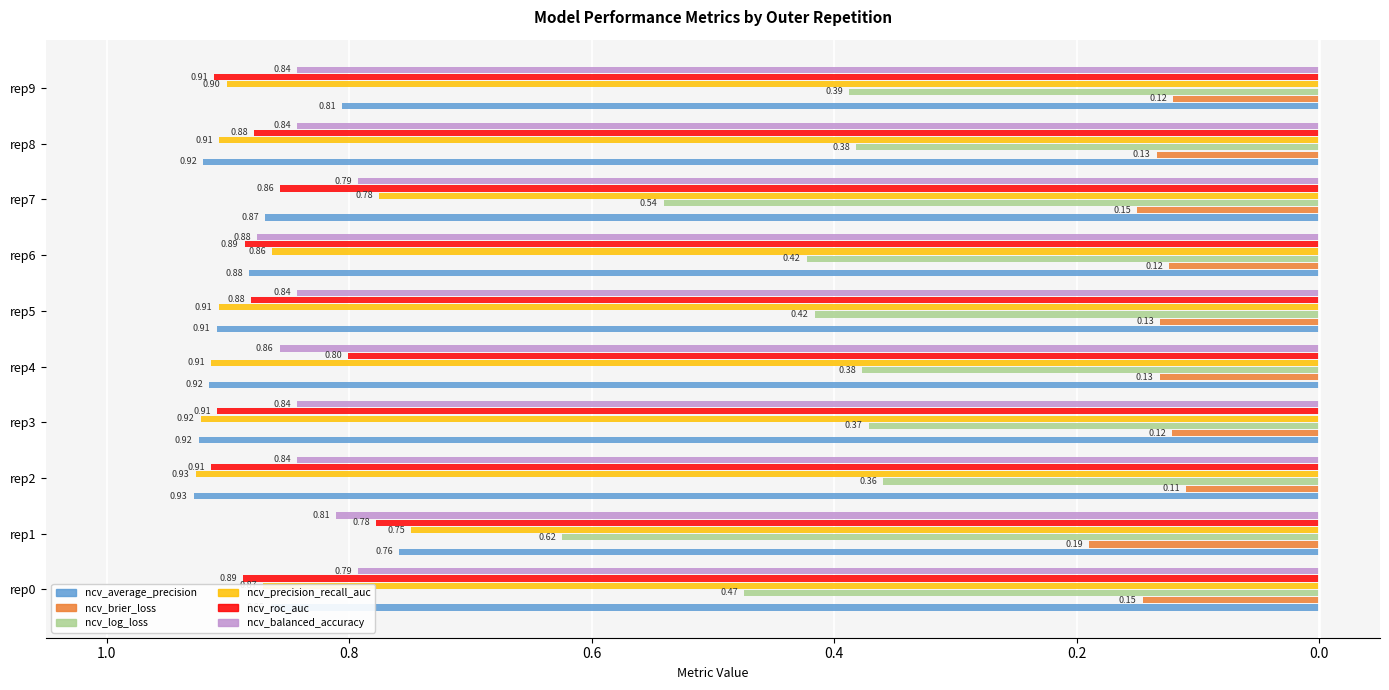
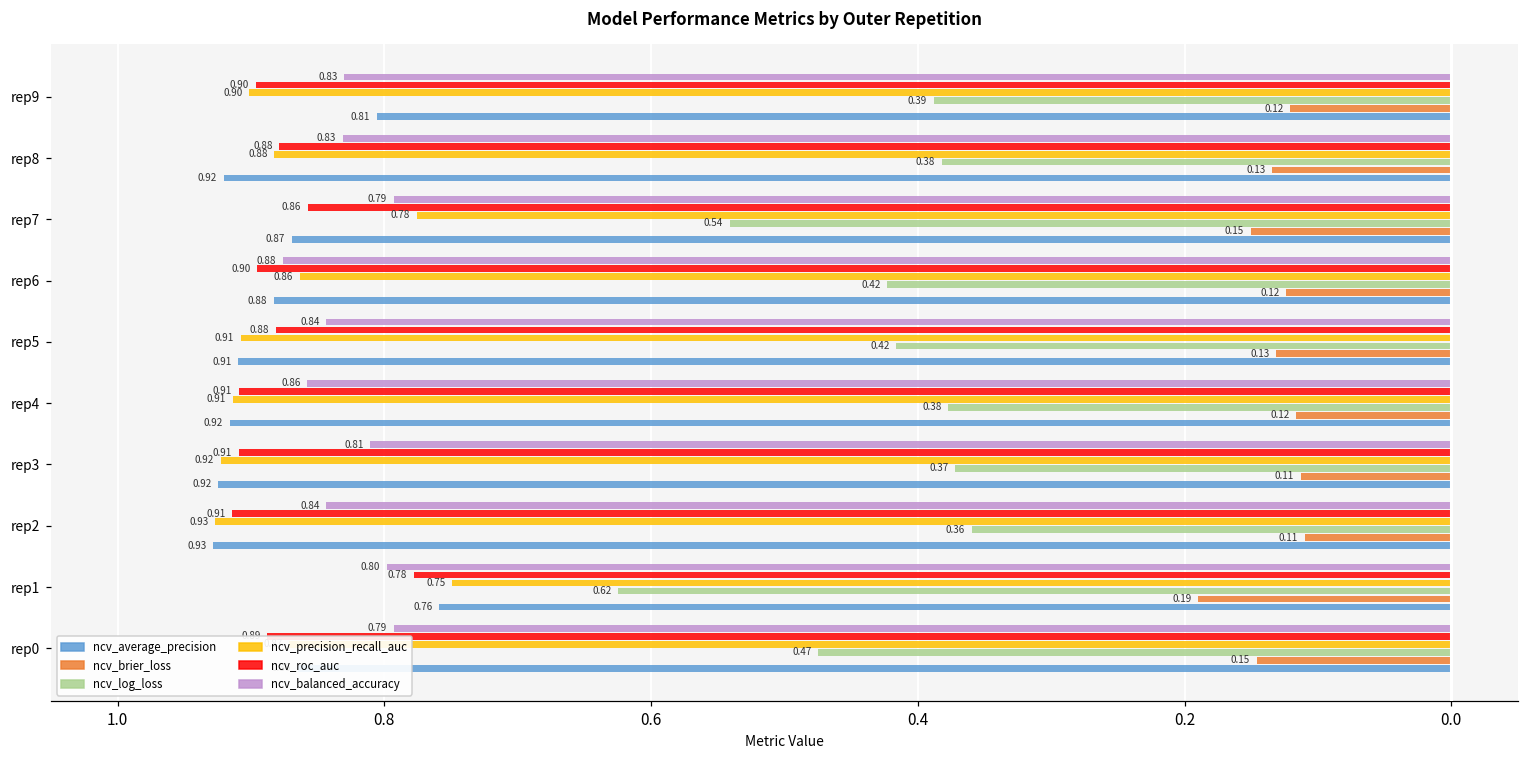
ncv_balanced_accuracy, rep9: 0.84 -> 0.83
ncv_roc_auc, rep9: 0.91 -> 0.90
ncv_balanced_accuracy, rep8: 0.84 -> 0.83
ncv_precision_recall_auc, rep8: 0.91 -> 0.88
ncv_roc_auc, rep6: 0.89 -> 0.90
ncv_roc_auc, rep4: 0.80 -> 0.91
ncv_brier_loss, rep4: 0.13 -> 0.12
ncv_balanced_accuracy, rep3: 0.84 -> 0.81
ncv_brier_loss, rep3: 0.12 -> 0.11
ncv_balanced_accuracy, rep1: 0.81 -> 0.80
